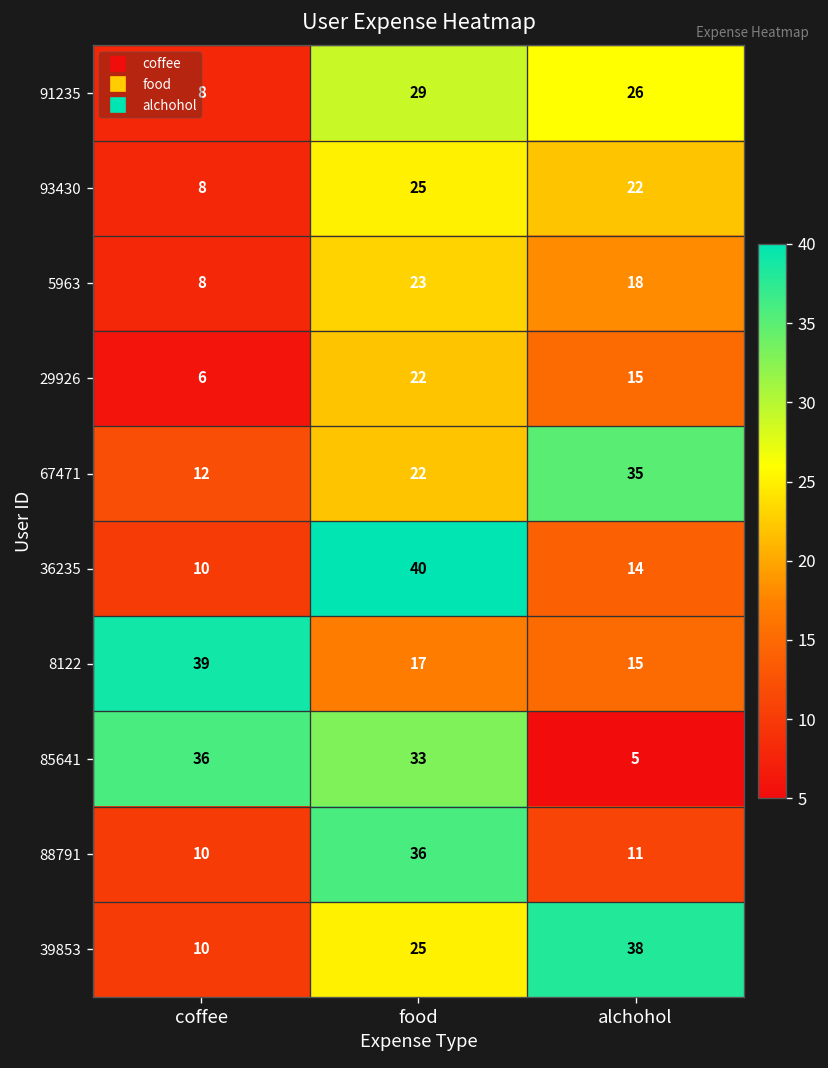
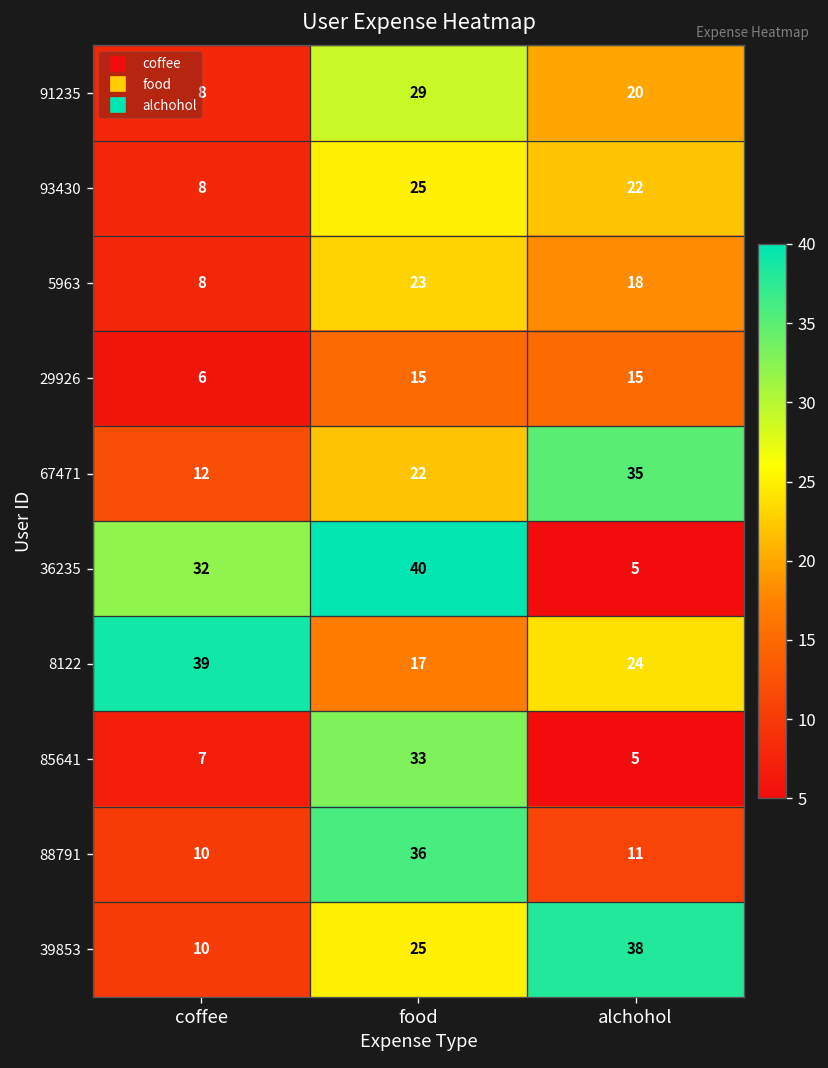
91235, alchohol: 26 -> 20
29926, food: 22 -> 15
36235, coffee: 10 -> 32
36235, alchohol: 14 -> 5
8122, alchohol: 15 -> 24
85641, coffee: 36 -> 7
